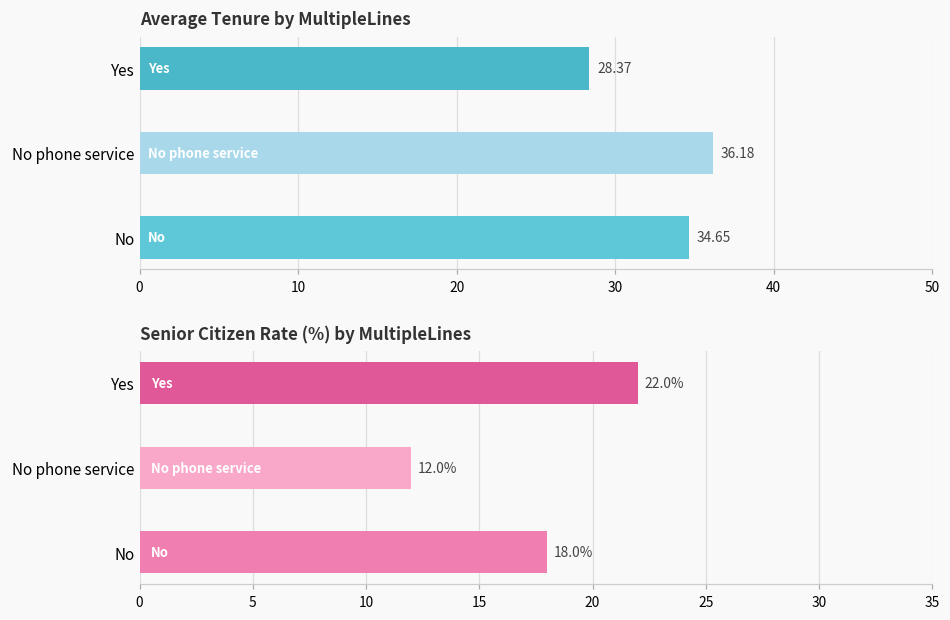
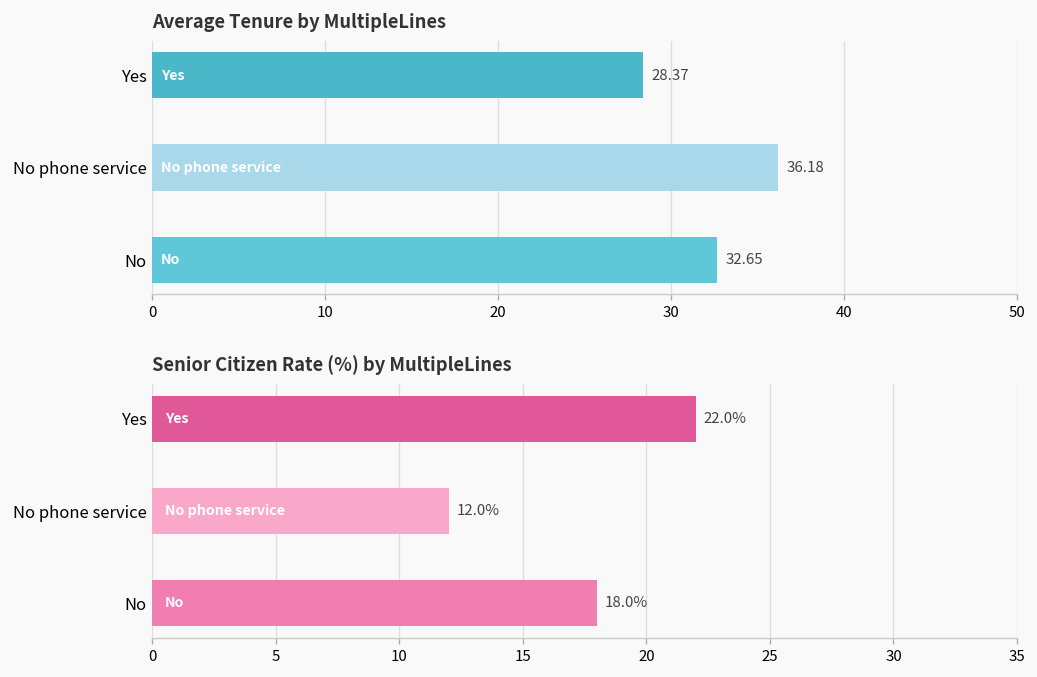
Average Tenure by MultipleLines, No: 34.65 -> 32.65
